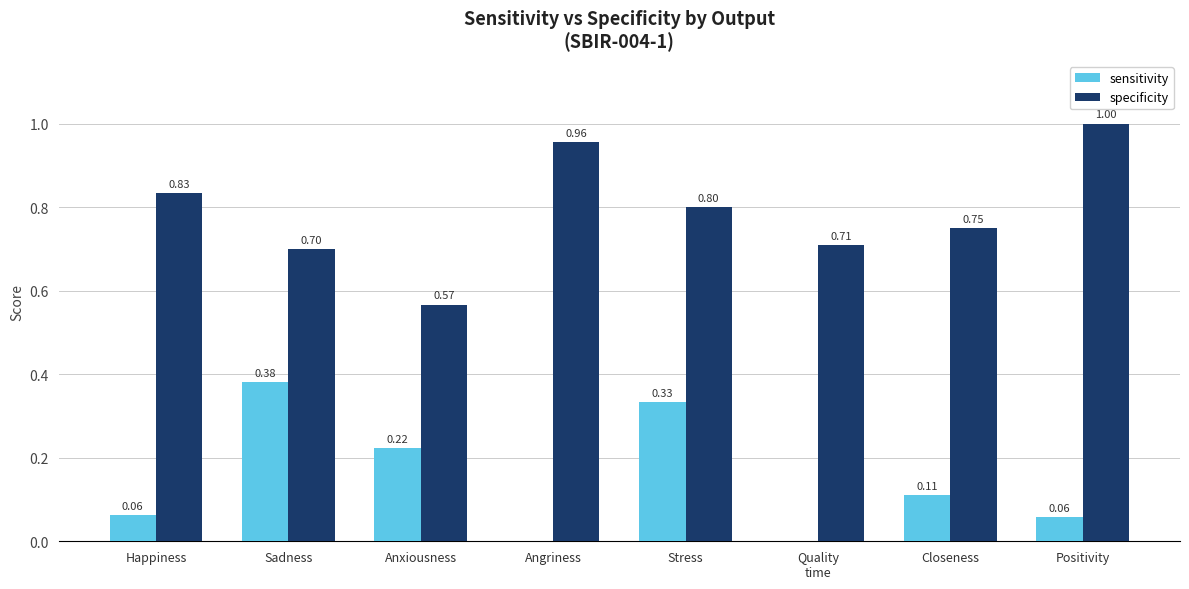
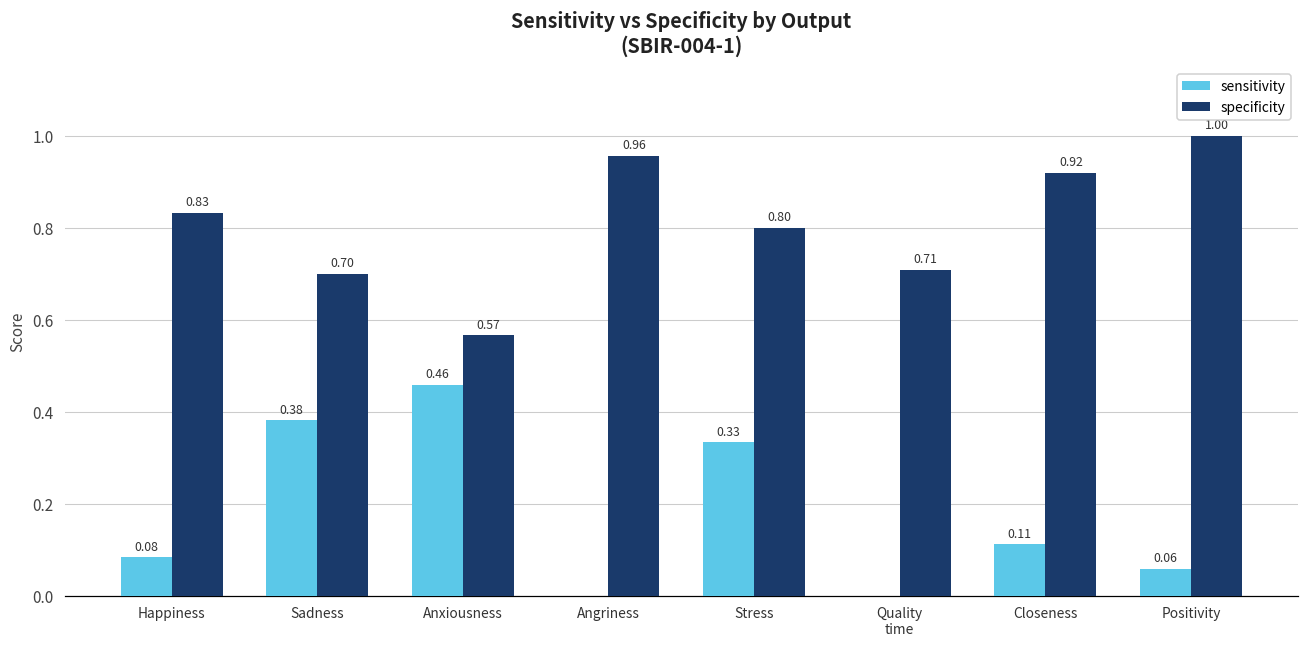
sensitivity, Happiness: 0.06 -> 0.08
sensitivity, Anxiousness: 0.22 -> 0.46
specificity, Closeness: 0.75 -> 0.92
